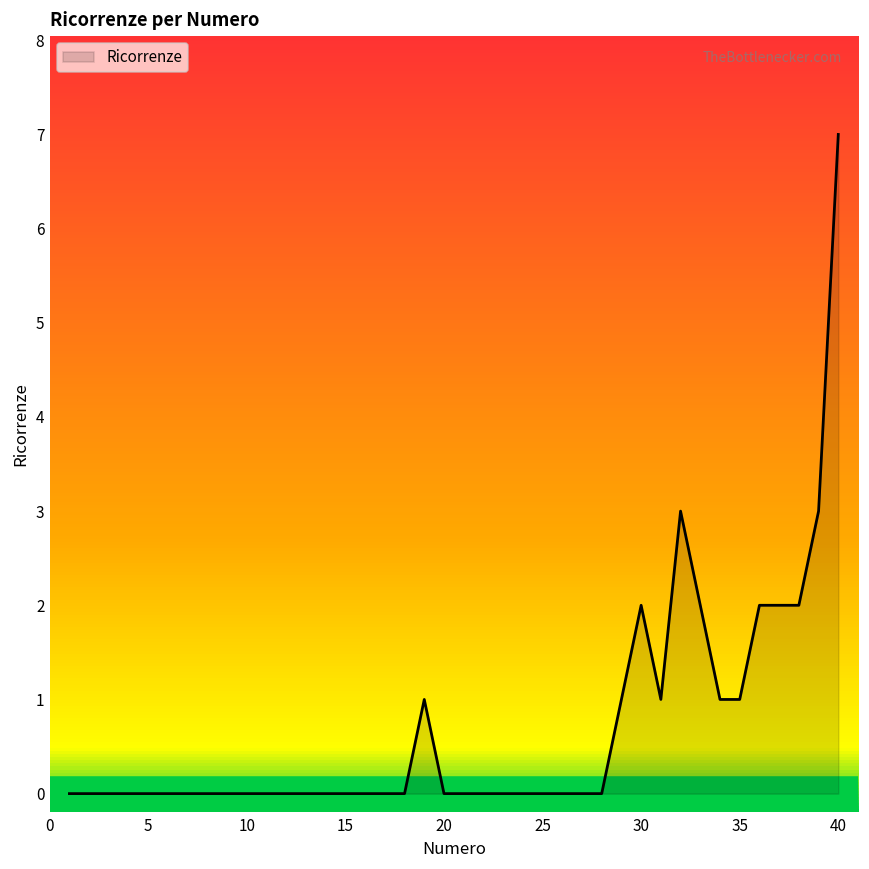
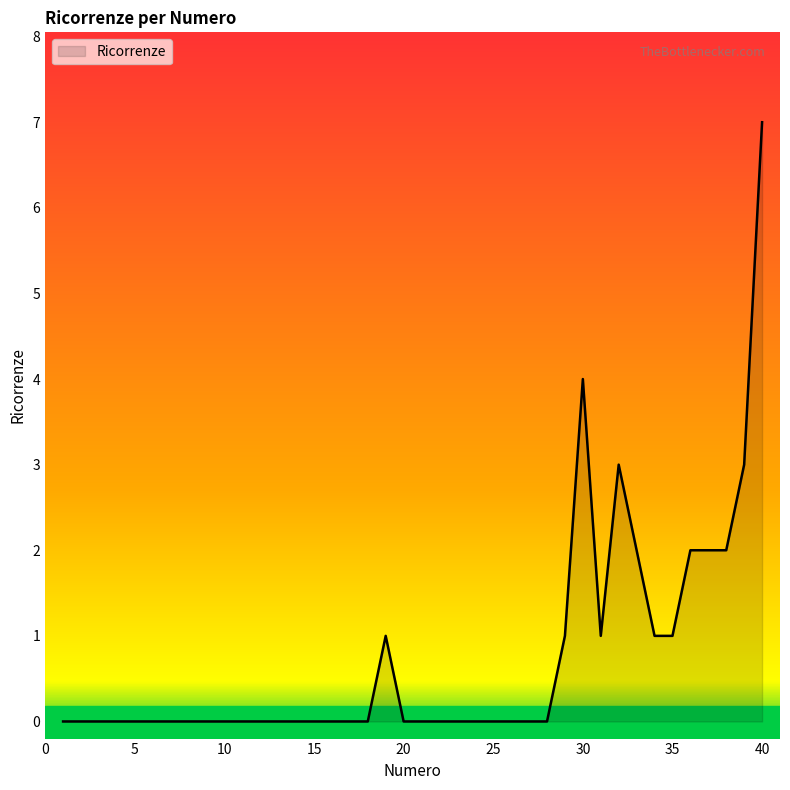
30: 2 -> 4
